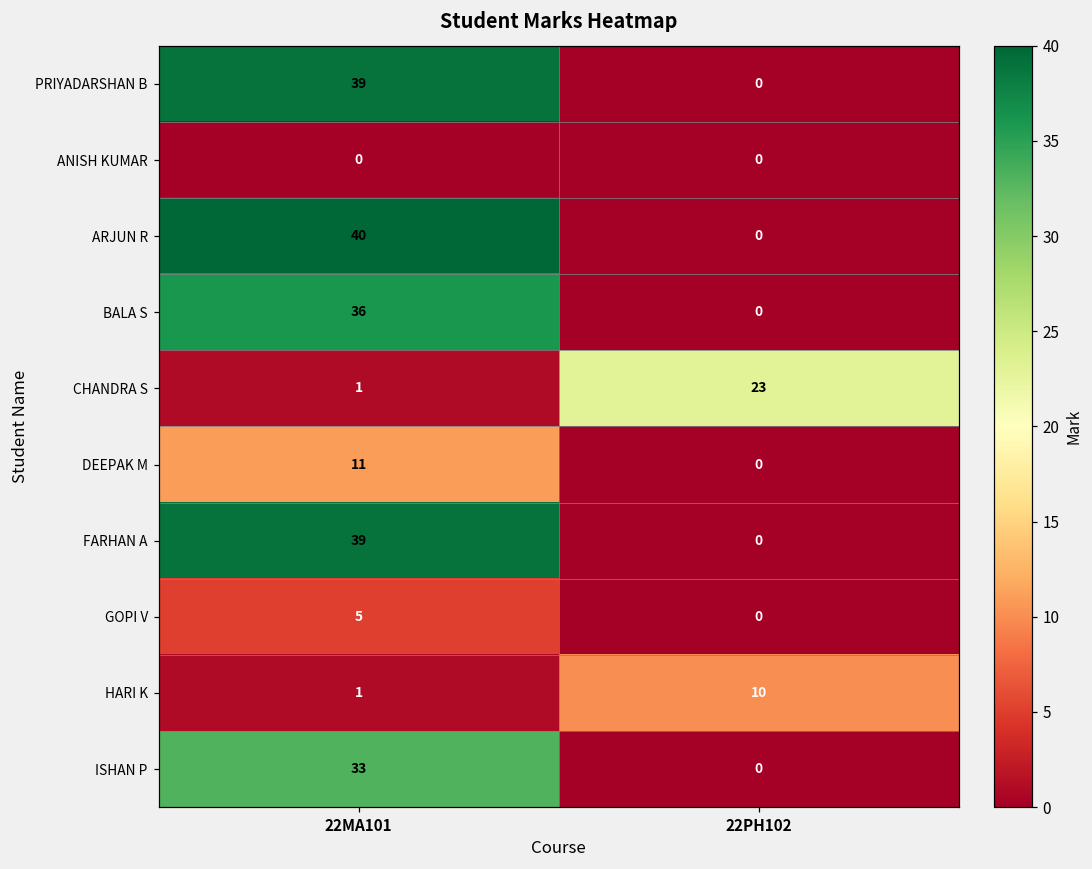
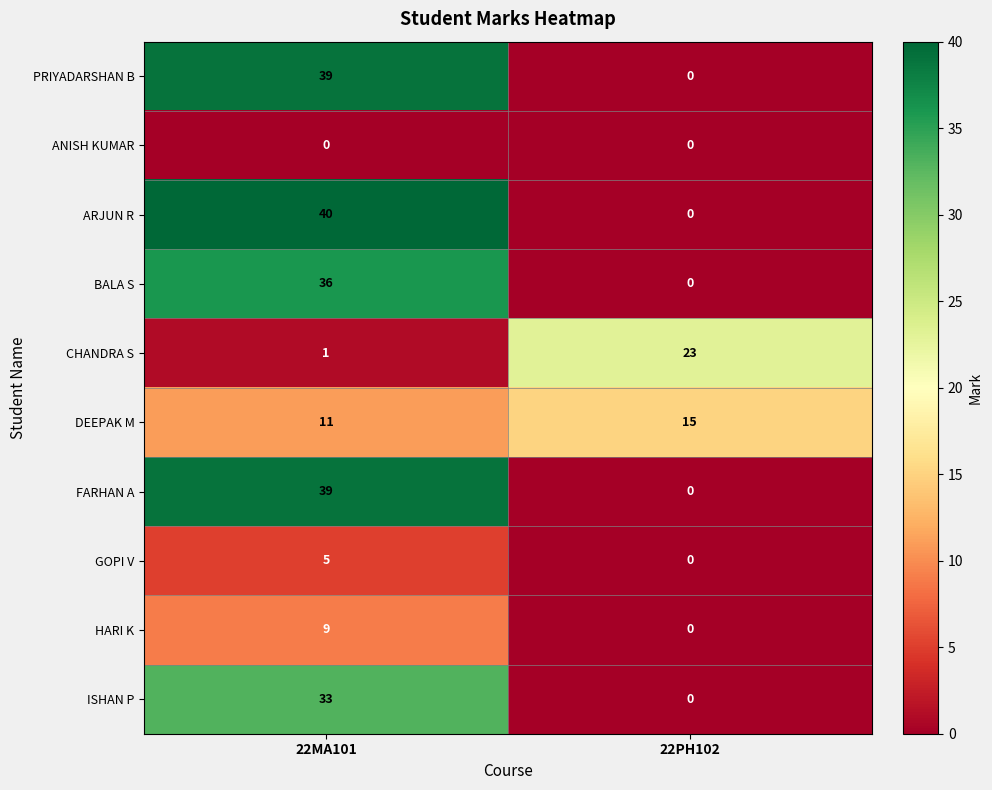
DEEPAK M, 22PH102: 0 -> 15
HARI K, 22MA101: 1 -> 9
HARI K, 22PH102: 10 -> 0
